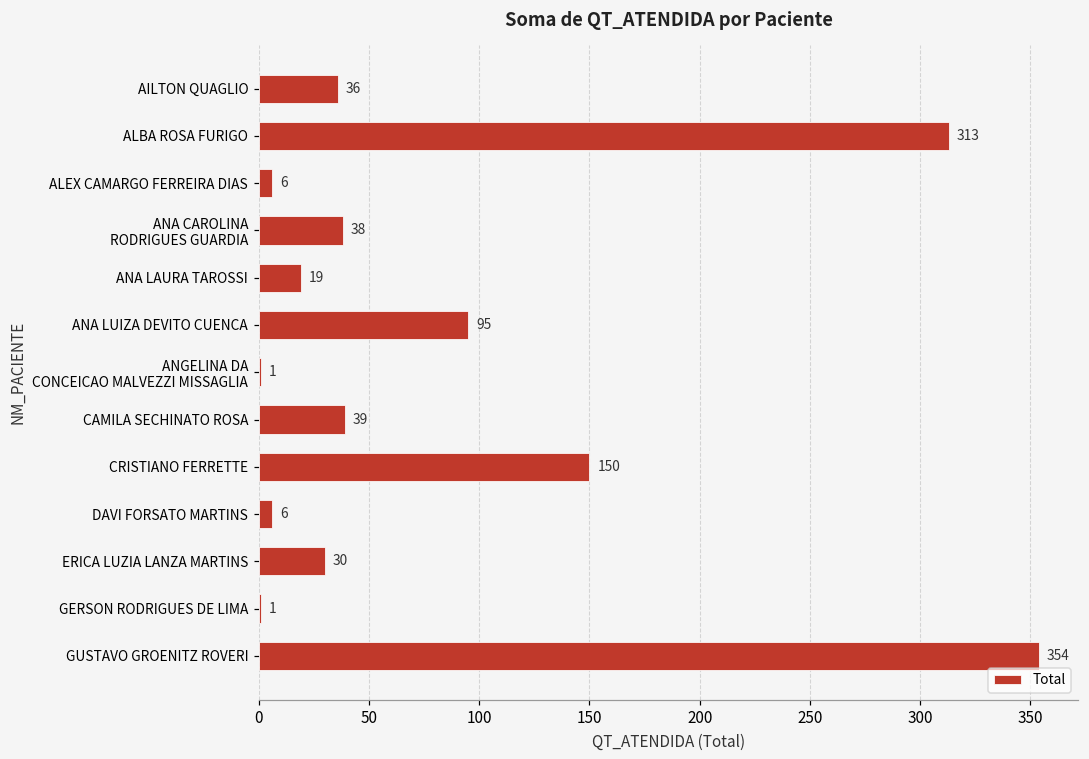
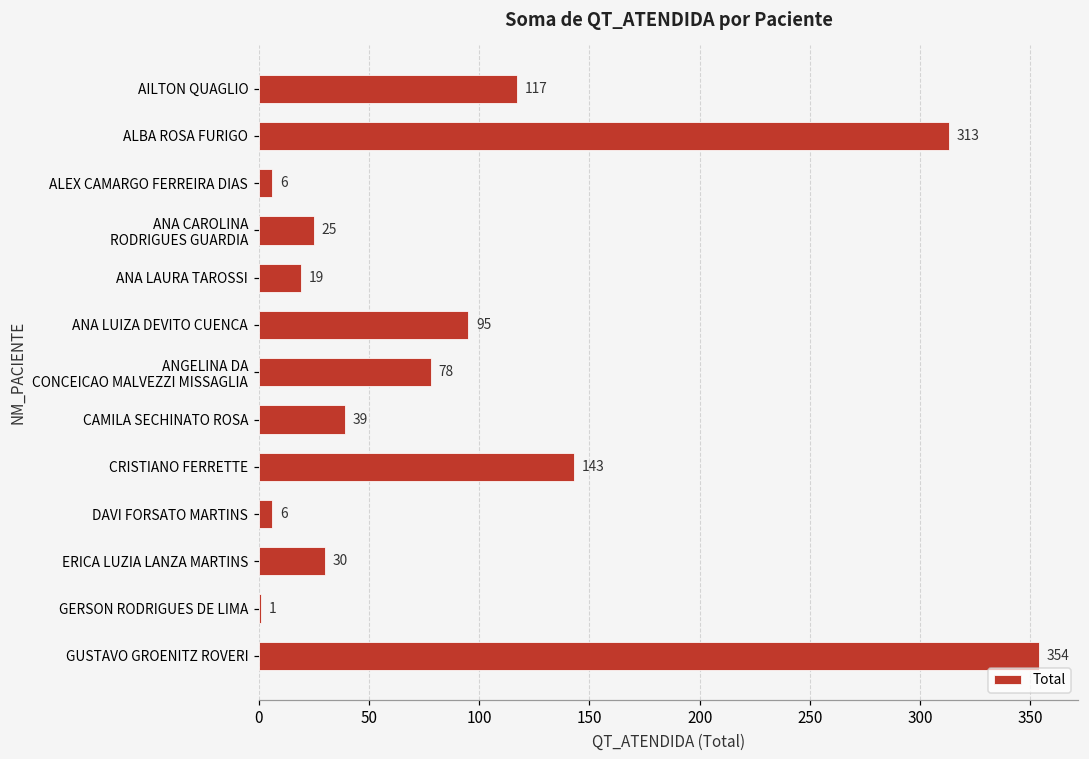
AILTON QUAGLIO: 36 -> 117
ANA CAROLINA RODRIGUES GUARDIA: 38 -> 25
ANGELINA DA CONCEICAO MALVEZZI MISSAGLIA: 1 -> 78
CRISTIANO FERRETTE: 150 -> 143
